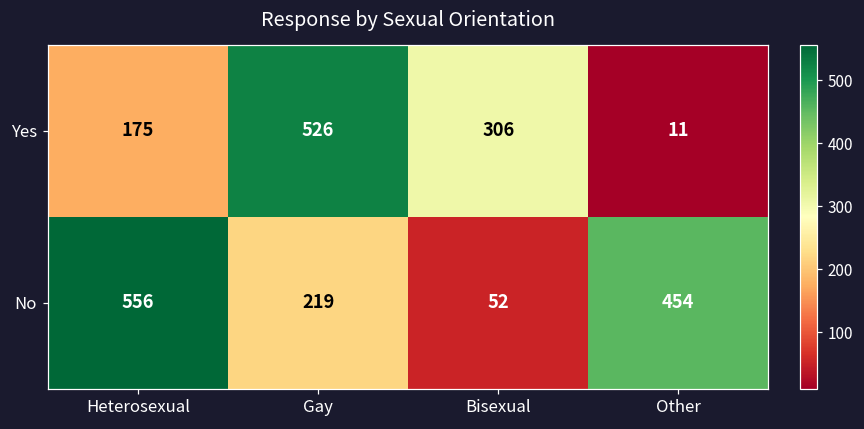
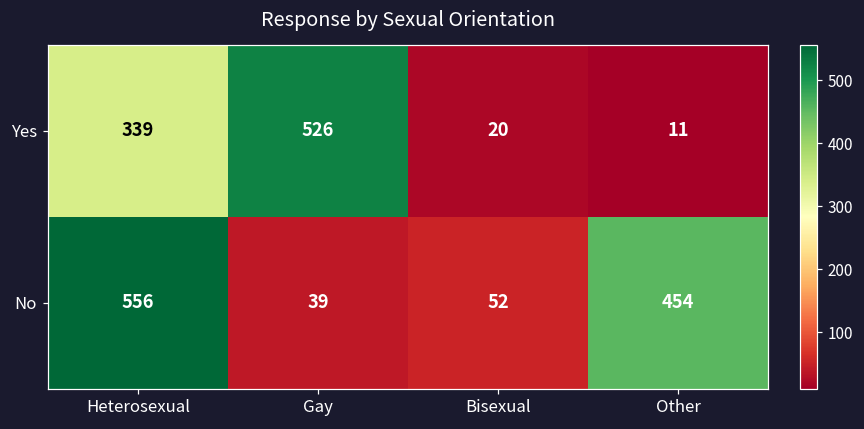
Yes, Heterosexual: 175 -> 339
Yes, Bisexual: 306 -> 20
No, Gay: 219 -> 39
